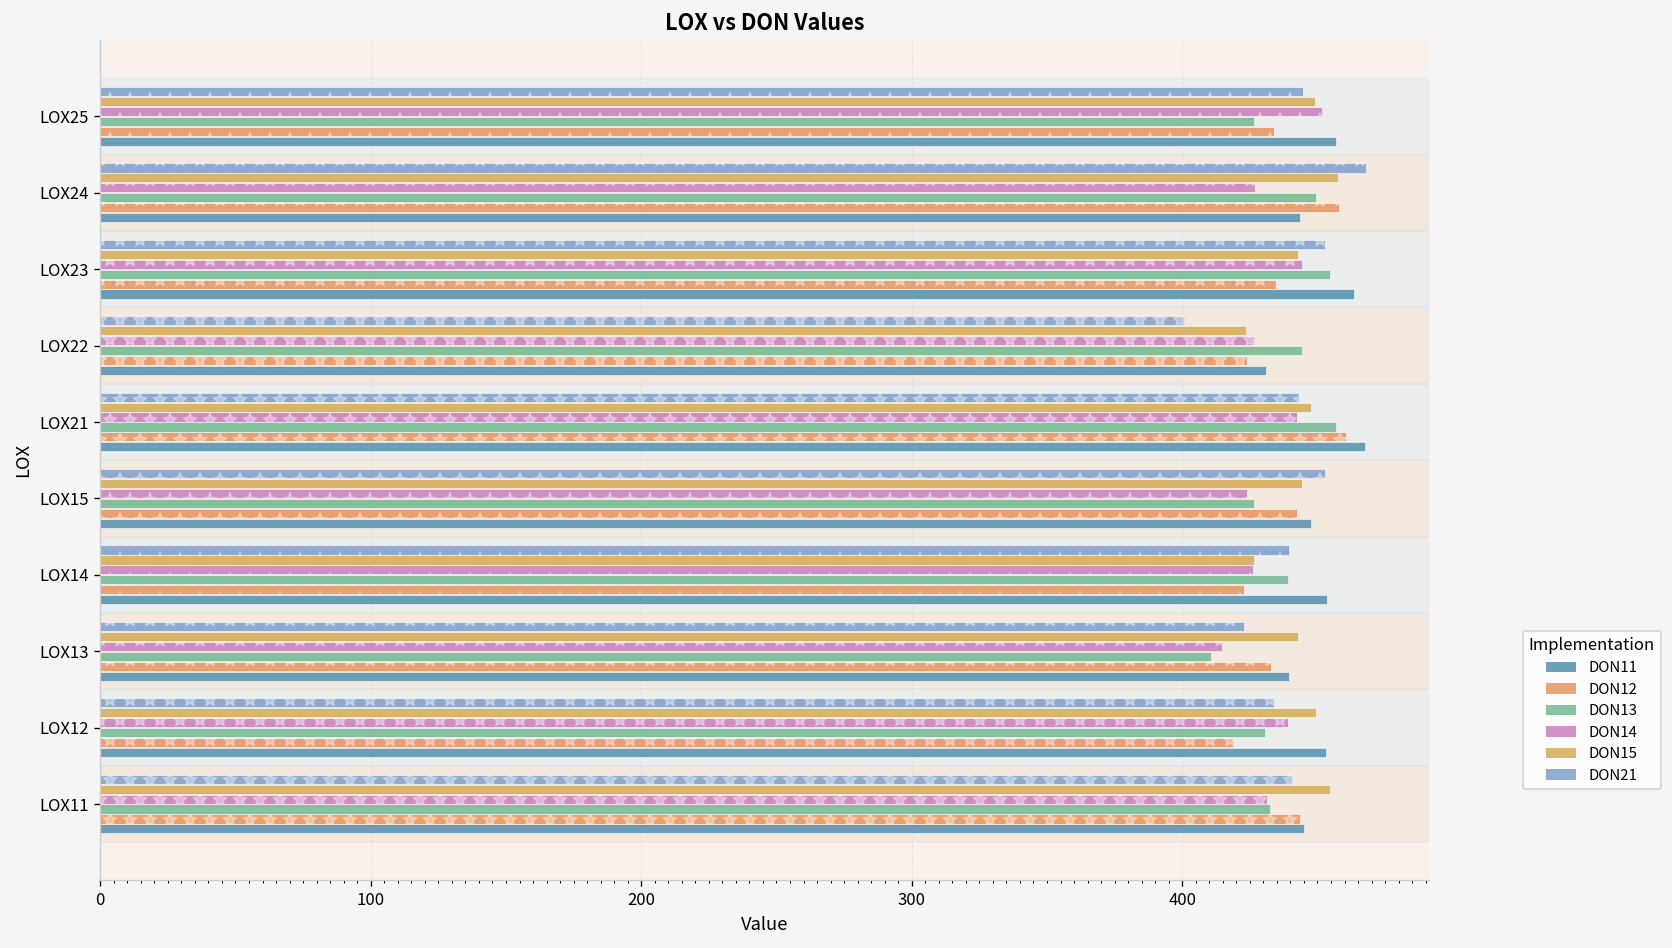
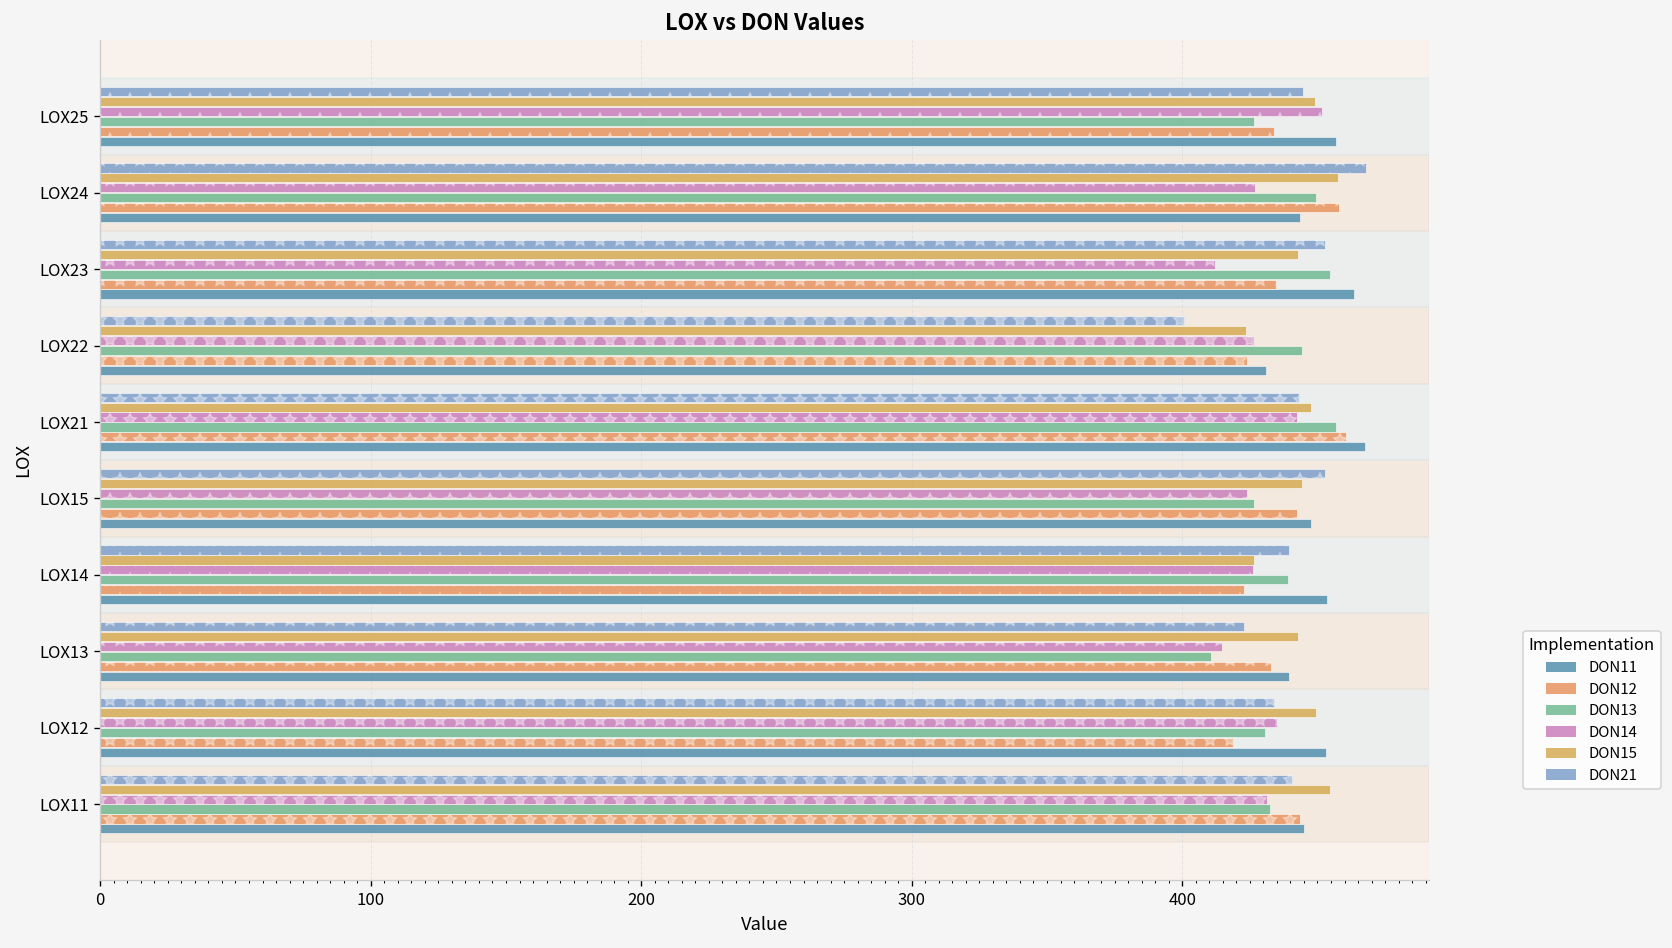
DON14, LOX23: 444 -> 412
DON14, LOX12: 439 -> 435
